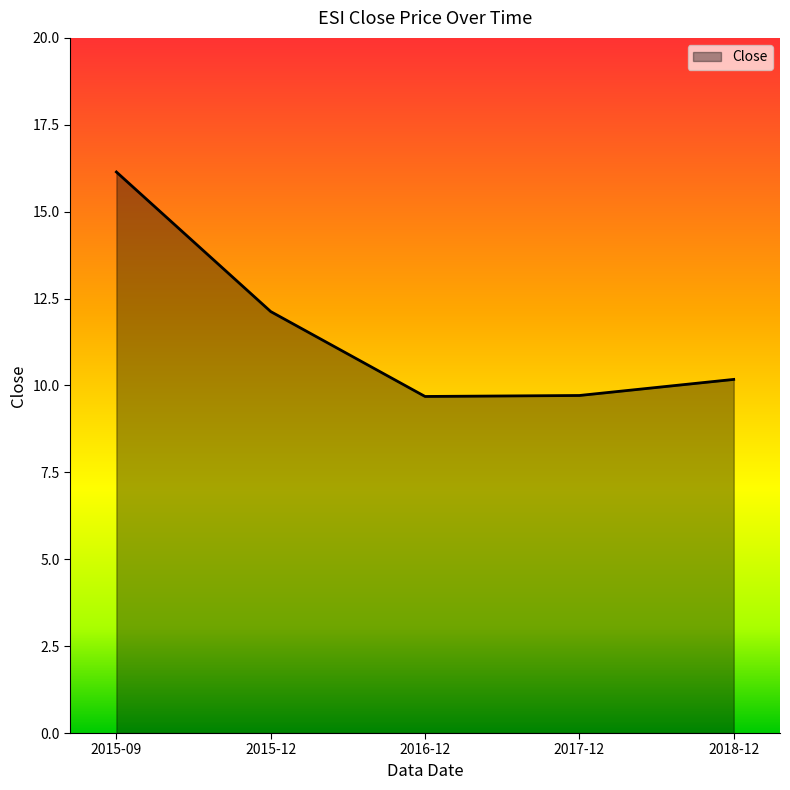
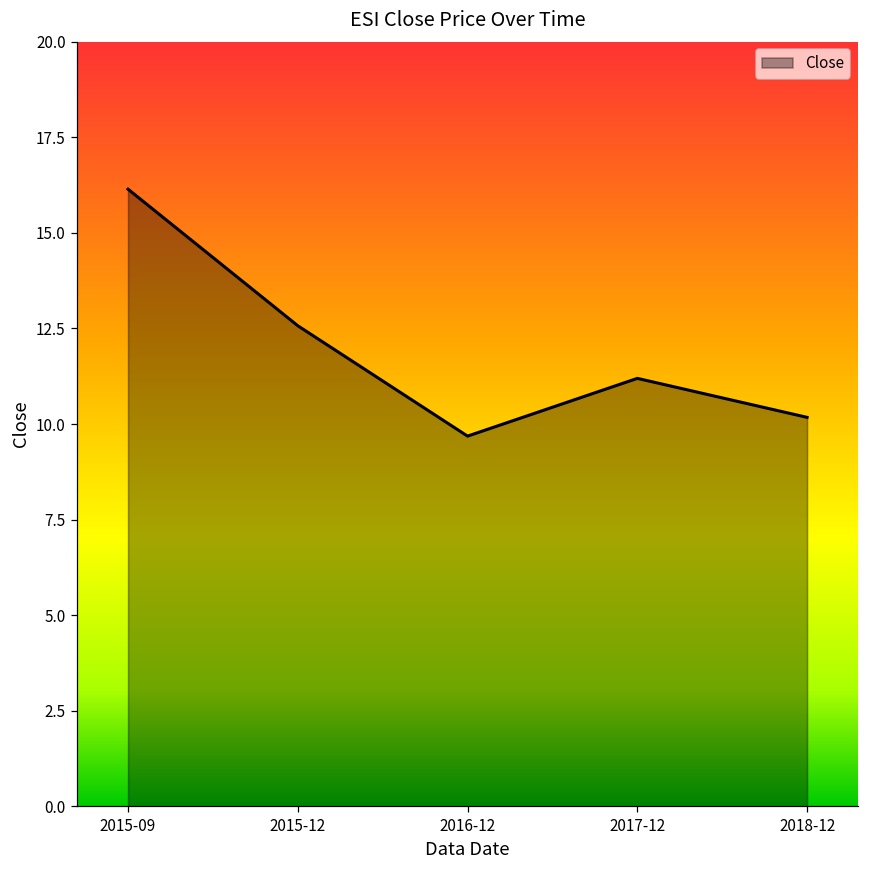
2015-12: 12.1 -> 12.6
2017-12: 9.7 -> 11.2
